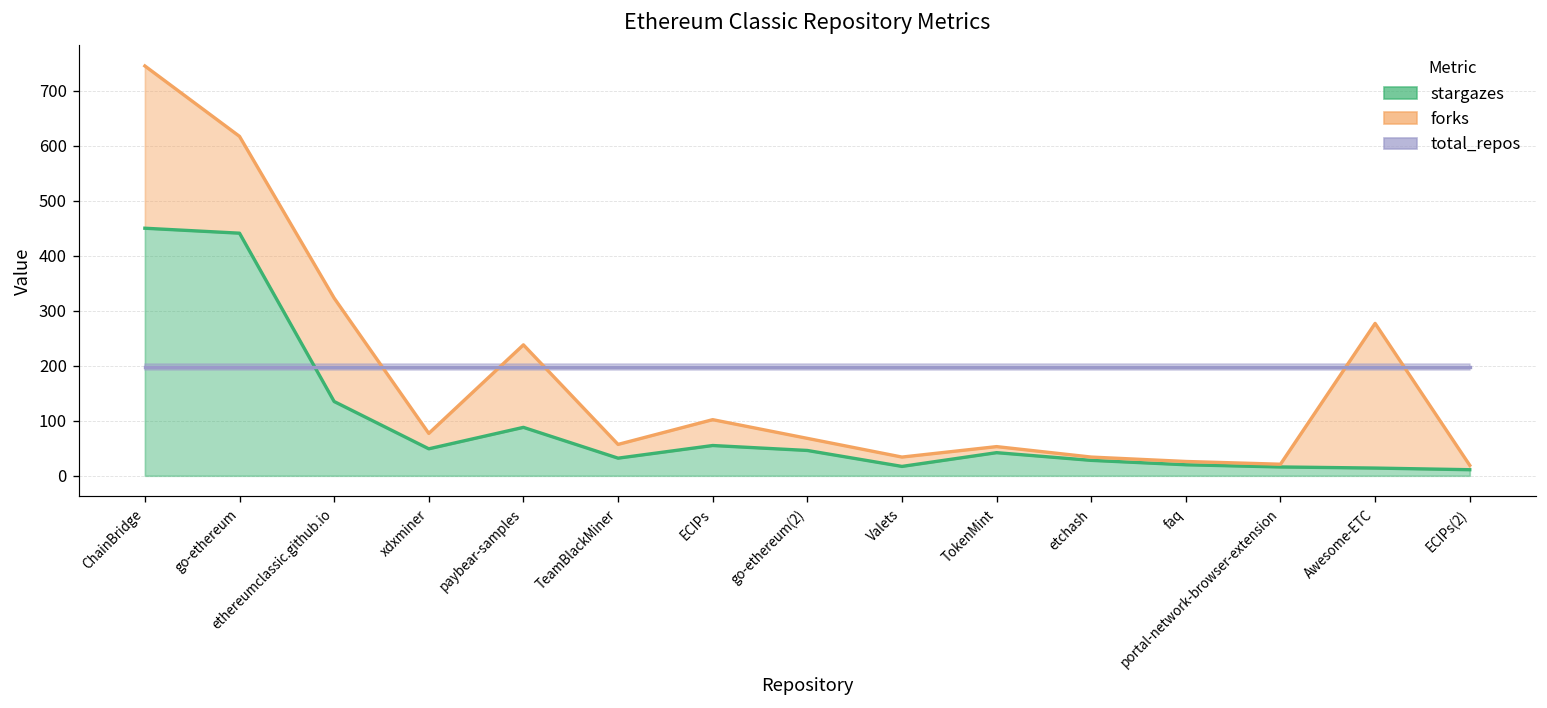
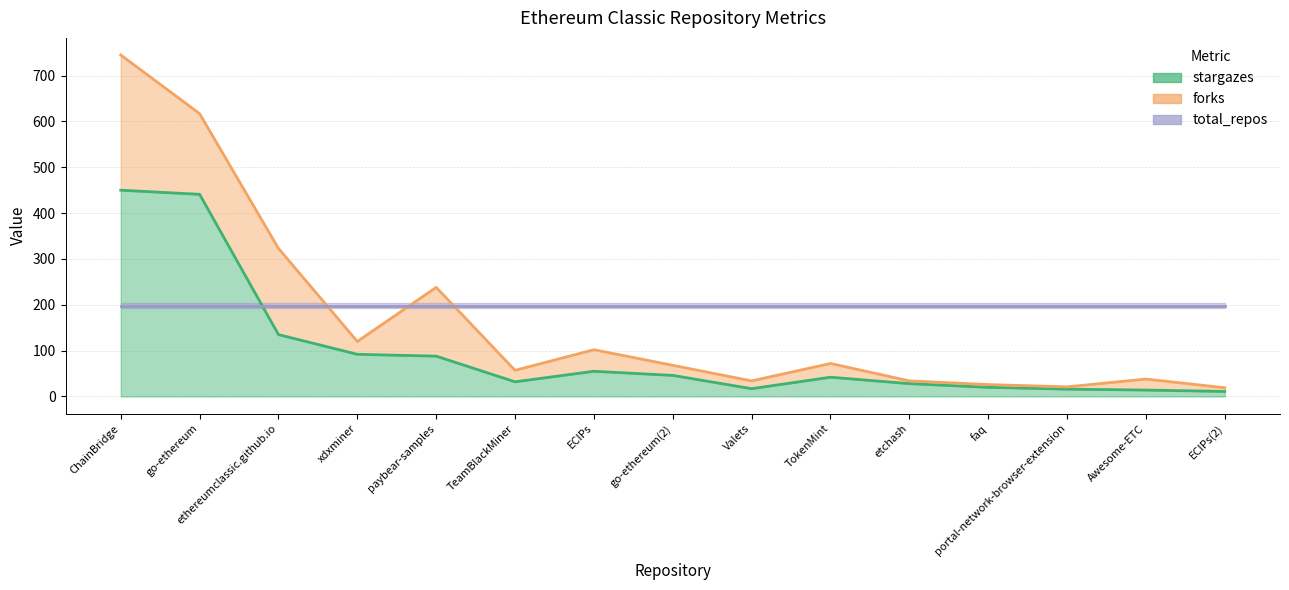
stargazes, xdxminer: 50 -> 90
forks, TokenMint: 10 -> 30
forks, Awesome-ETC: 260 -> 20
